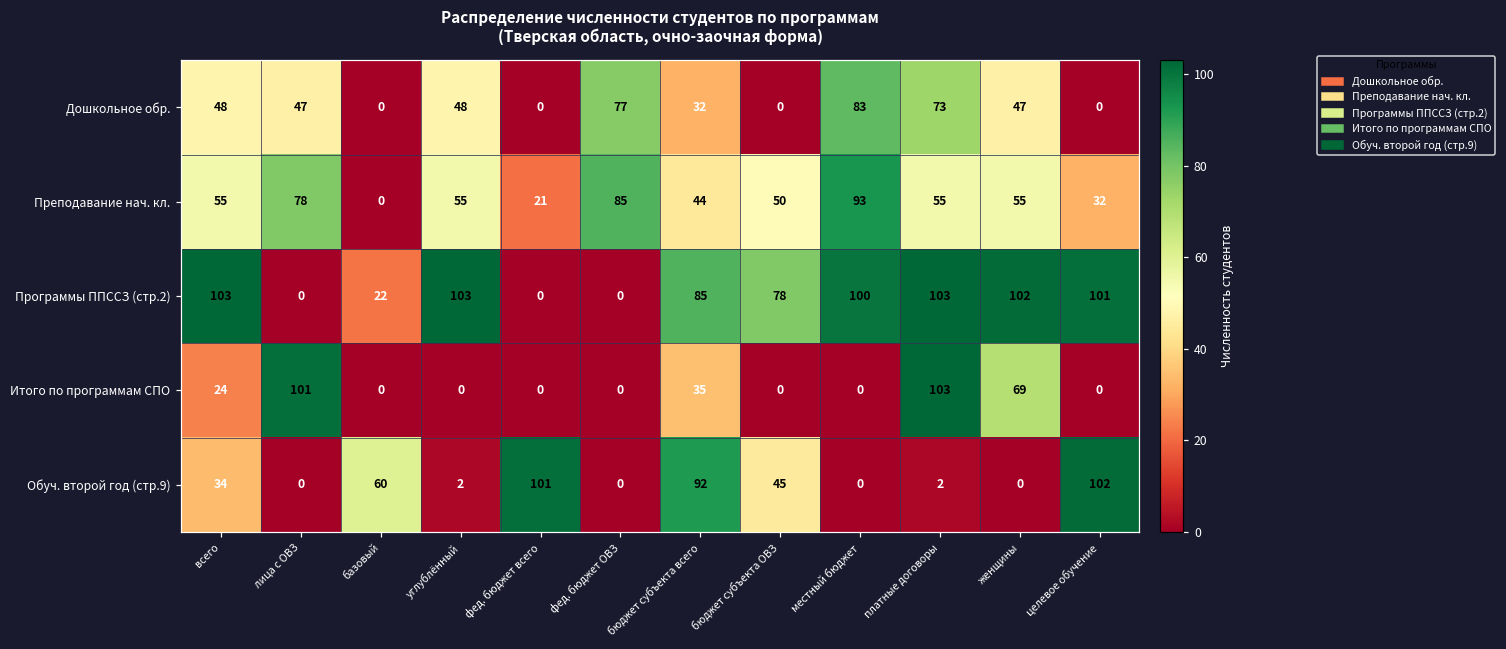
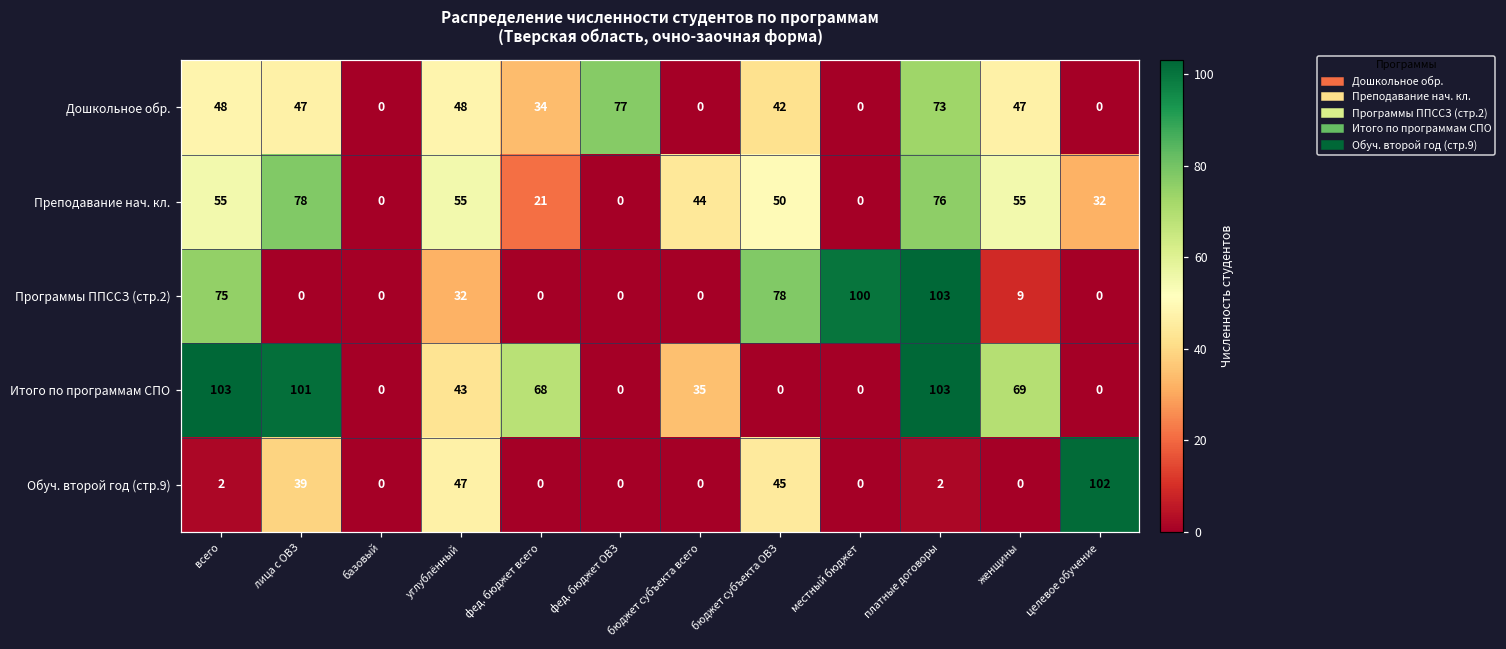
Дошкольное обр., фед. бюджет всего: 0 -> 34
Дошкольное обр., бюджет субъекта всего: 32 -> 0
Дошкольное обр., бюджет субъекта ОВЗ: 0 -> 42
Дошкольное обр., местный бюджет: 83 -> 0
Преподавание нач. кл., фед. бюджет ОВЗ: 85 -> 0
Преподавание нач. кл., местный бюджет: 93 -> 0
Преподавание нач. кл., платные договоры: 55 -> 76
Программы ППССЗ (стр.2), всего: 103 -> 75
Программы ППССЗ (стр.2), базовый: 22 -> 0
Программы ППССЗ (стр.2), углублённый: 103 -> 32
Программы ППССЗ (стр.2), бюджет субъекта всего: 85 -> 0
Программы ППССЗ (стр.2), женщины: 102 -> 9
Программы ППССЗ (стр.2), целевое обучение: 101 -> 0
Итого по программам СПО, всего: 24 -> 103
Итого по программам СПО, углублённый: 0 -> 43
Итого по программам СПО, фед. бюджет всего: 0 -> 68
Обуч. второй год (стр.9), всего: 34 -> 2
Обуч. второй год (стр.9), лица с ОВЗ: 0 -> 39
Обуч. второй год (стр.9), базовый: 60 -> 0
Обуч. второй год (стр.9), углублённый: 2 -> 47
Обуч. второй год (стр.9), фед. бюджет всего: 101 -> 0
Обуч. второй год (стр.9), бюджет субъекта всего: 92 -> 0
